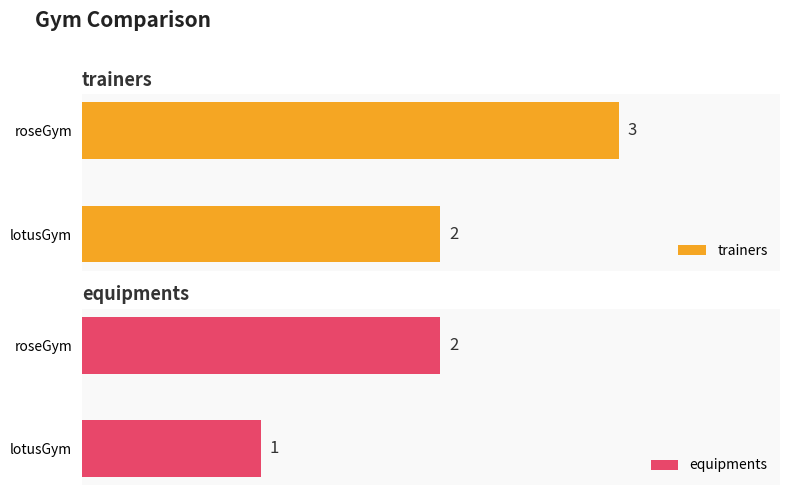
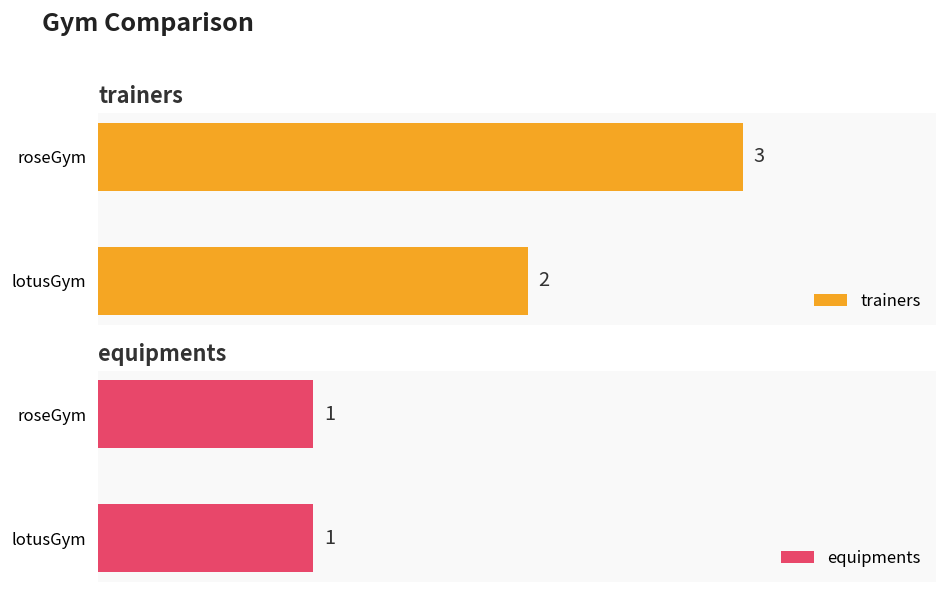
equipments, roseGym: 2 -> 1
